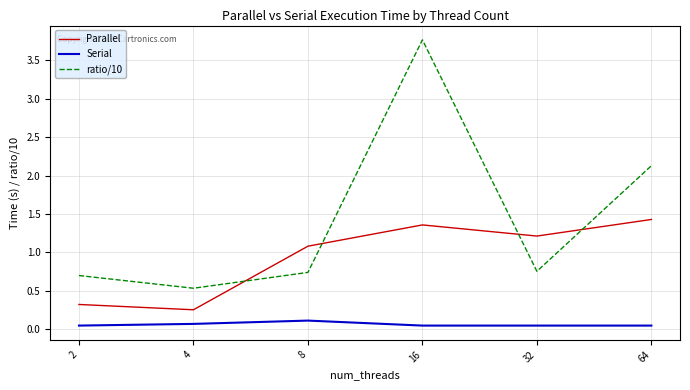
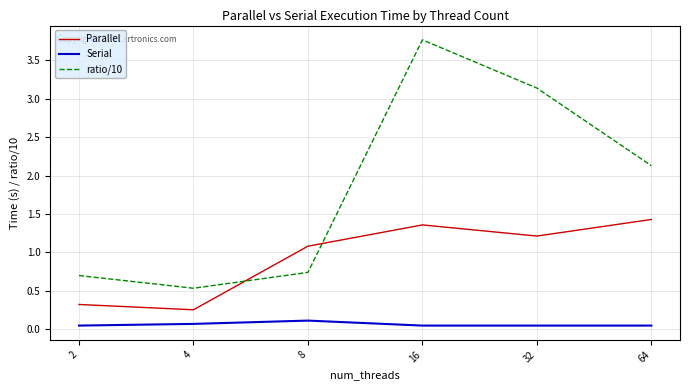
ratio/10, 32: 0.8 -> 3.1
